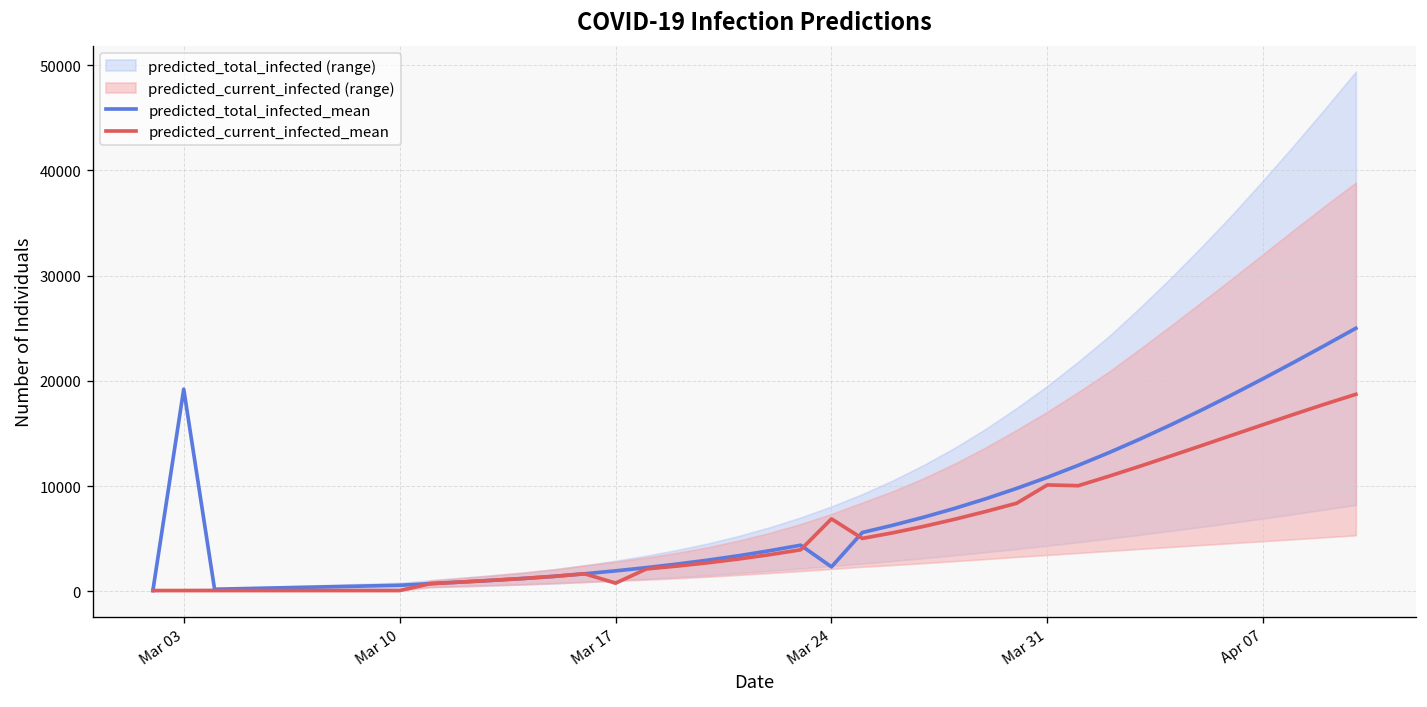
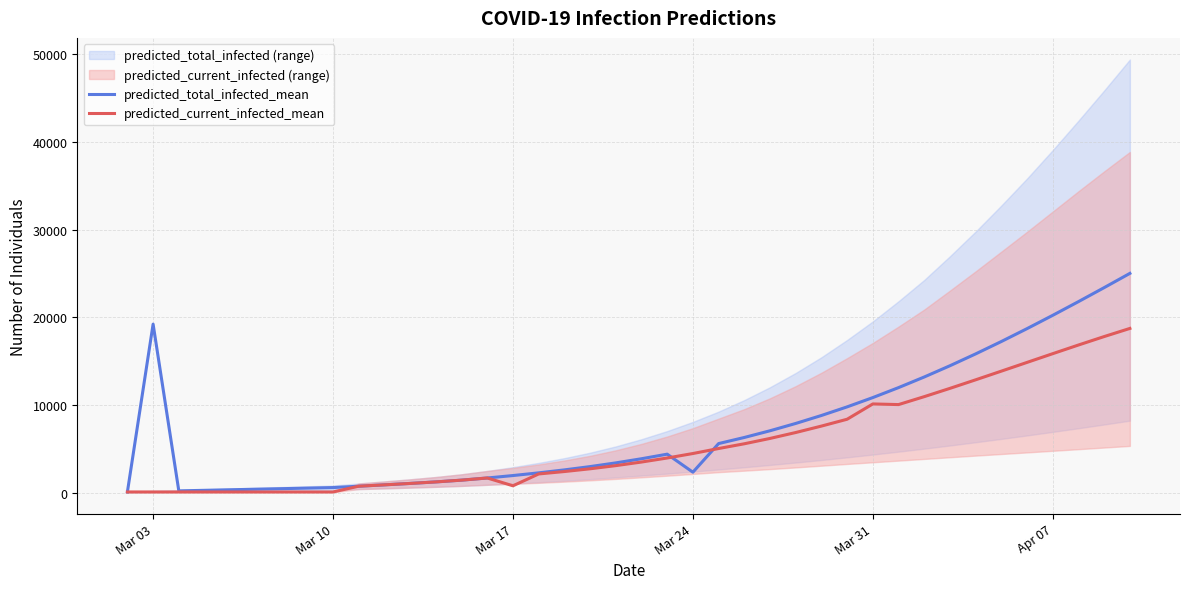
predicted_current_infected_mean, Mar 24: 7000 -> 4000
